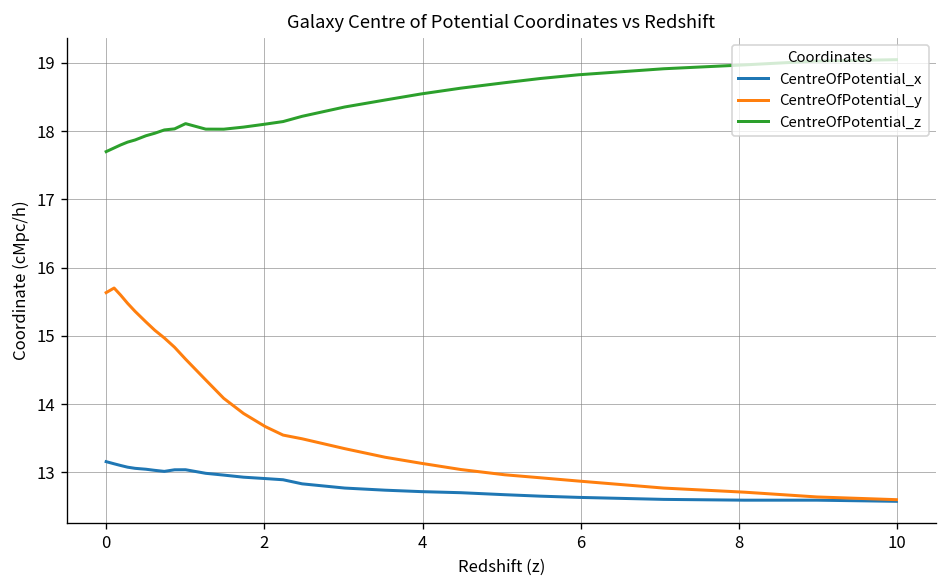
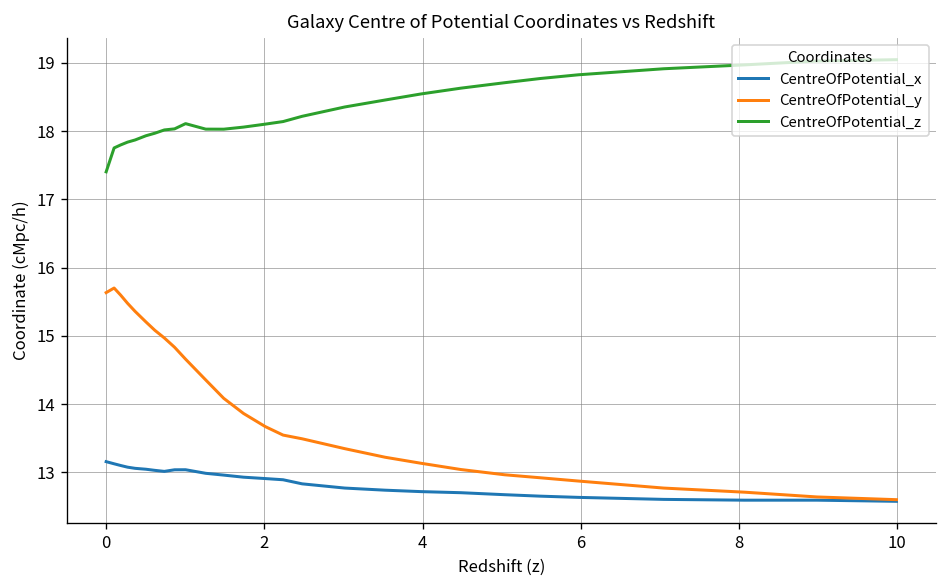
CentreOfPotential_z, 0: 17.7 -> 17.4
